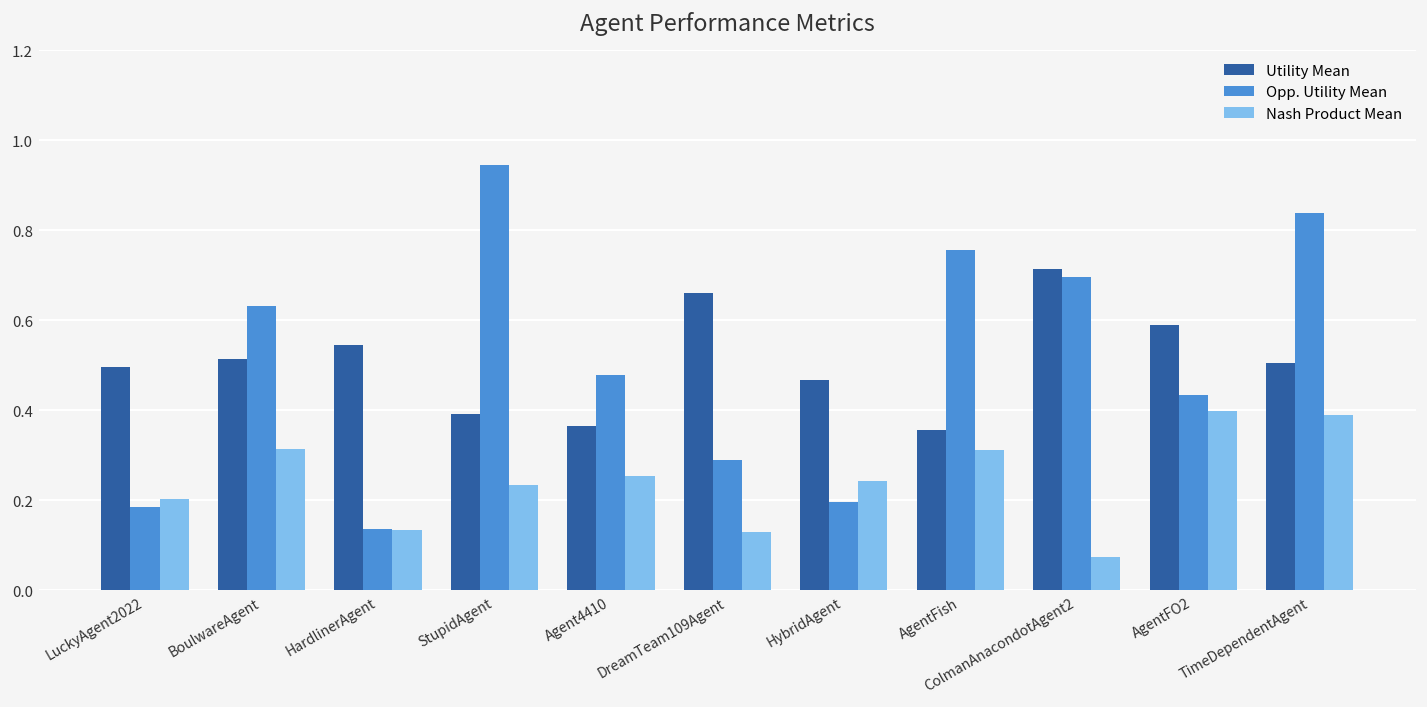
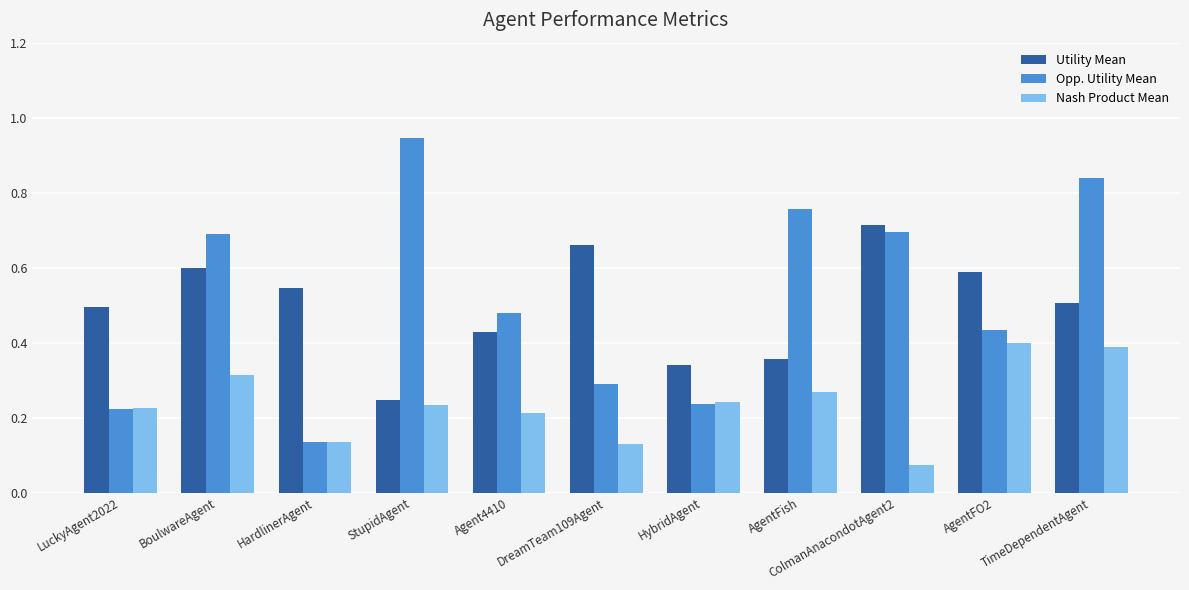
Opp. Utility Mean, LuckyAgent2022: 0.18 -> 0.22
Nash Product Mean, LuckyAgent2022: 0.20 -> 0.23
Utility Mean, BoulwareAgent: 0.51 -> 0.60
Opp. Utility Mean, BoulwareAgent: 0.63 -> 0.69
Utility Mean, StupidAgent: 0.39 -> 0.25
Utility Mean, Agent4410: 0.36 -> 0.43
Nash Product Mean, Agent4410: 0.25 -> 0.21
Utility Mean, HybridAgent: 0.47 -> 0.34
Opp. Utility Mean, HybridAgent: 0.20 -> 0.24
Nash Product Mean, AgentFish: 0.31 -> 0.27
